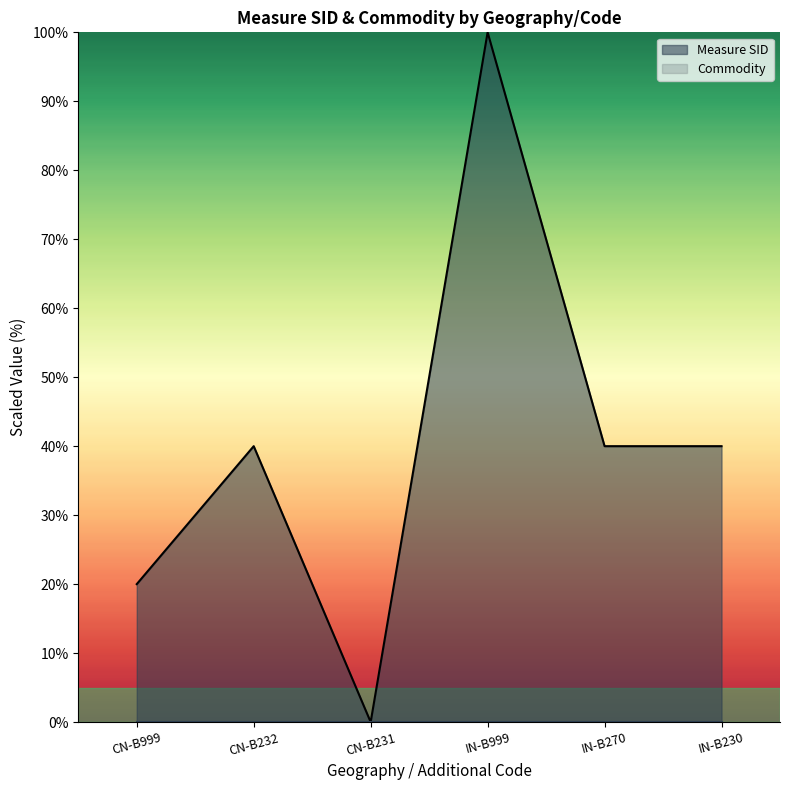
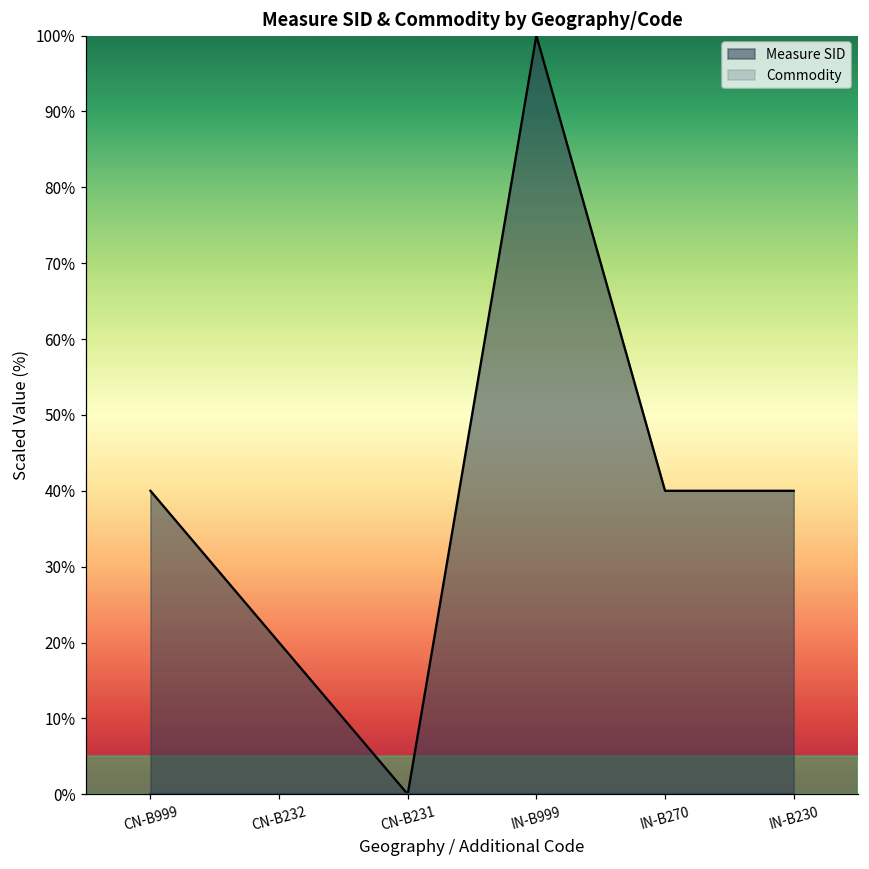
Measure SID, CN-B999: 20% -> 40%
Measure SID, CN-B232: 40% -> 20%
